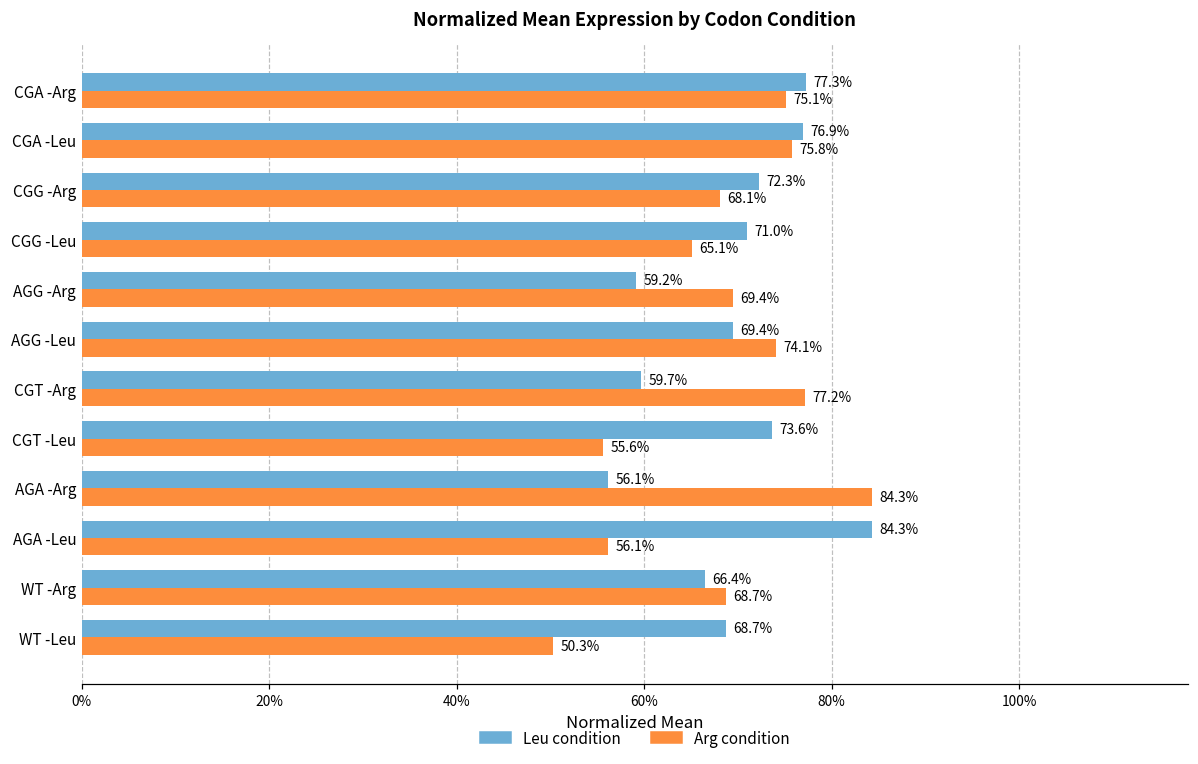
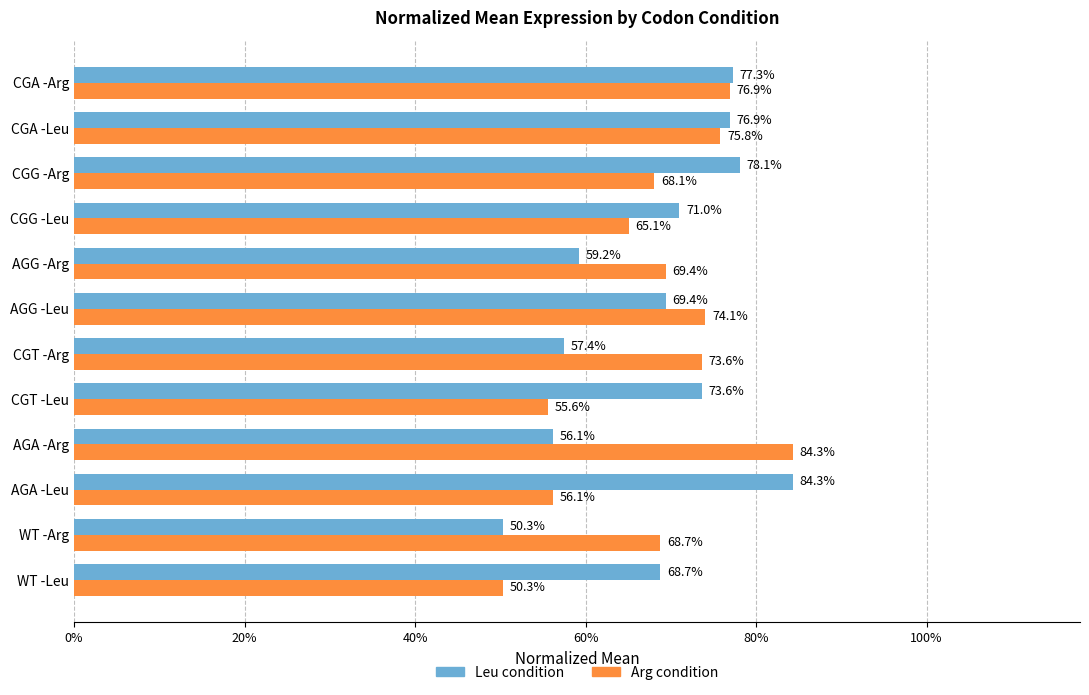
Arg condition, CGA -Arg: 75.1% -> 76.9%
Leu condition, CGG -Arg: 72.3% -> 78.1%
Leu condition, CGT -Arg: 59.7% -> 57.4%
Arg condition, CGT -Arg: 77.2% -> 73.6%
Leu condition, WT -Arg: 66.4% -> 50.3%
